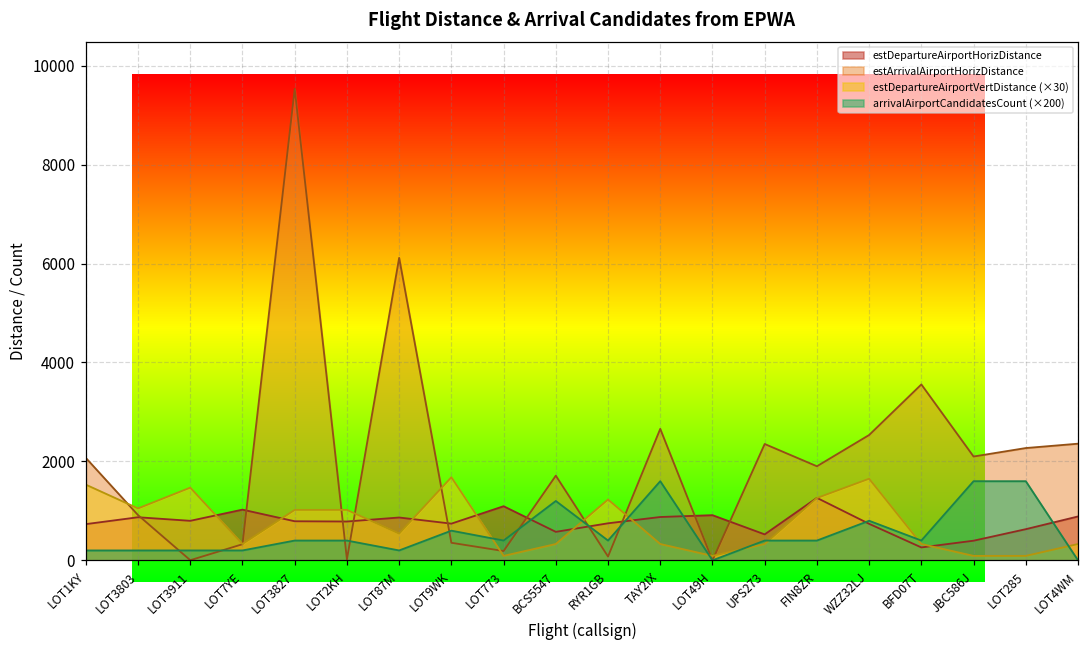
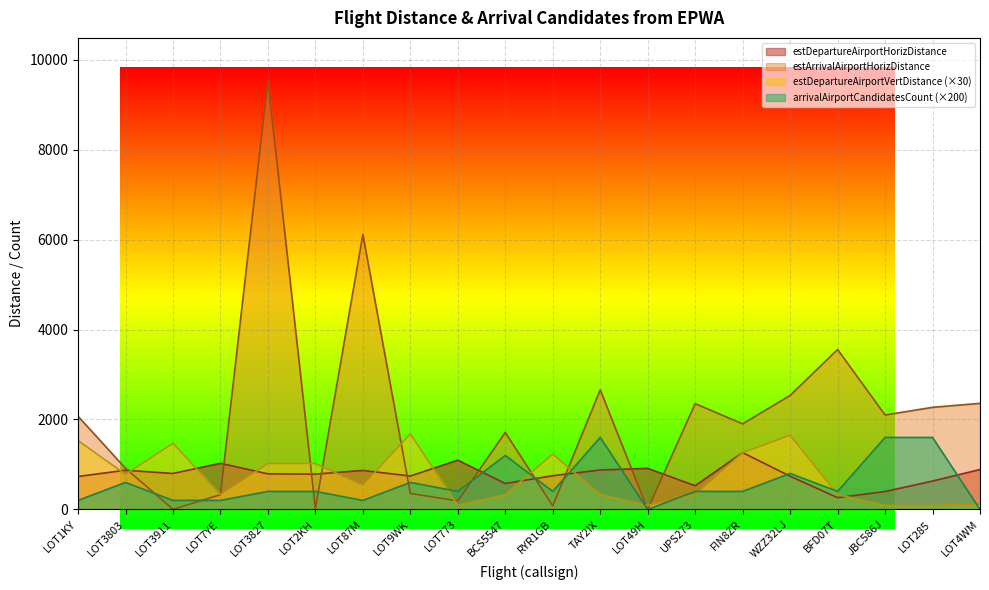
estDepartureAirportVertDistance (×30), LOT3803: 1100 -> 800
arrivalAirportCandidatesCount (×200), LOT3803: 200 -> 600
estDepartureAirportVertDistance (×30), LOT4WM: 300 -> 100
